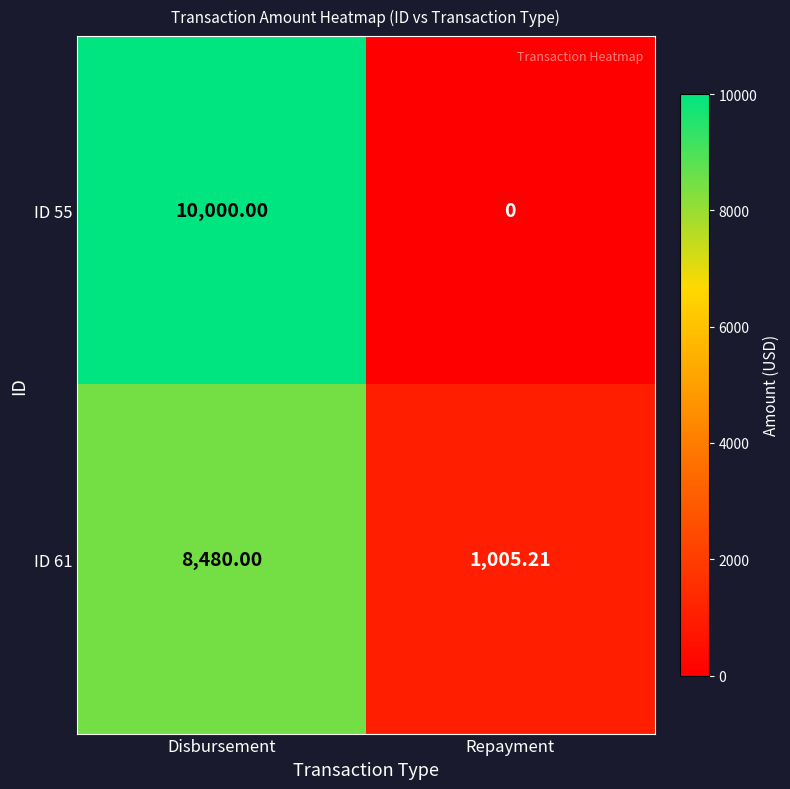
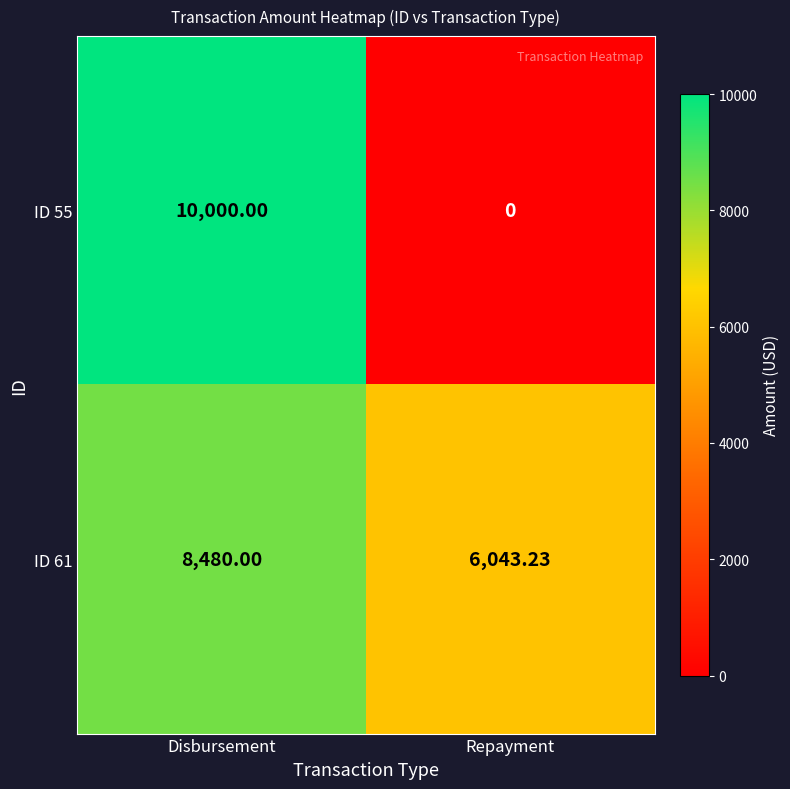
ID 61, Repayment: 1,005.21 -> 6,043.23
